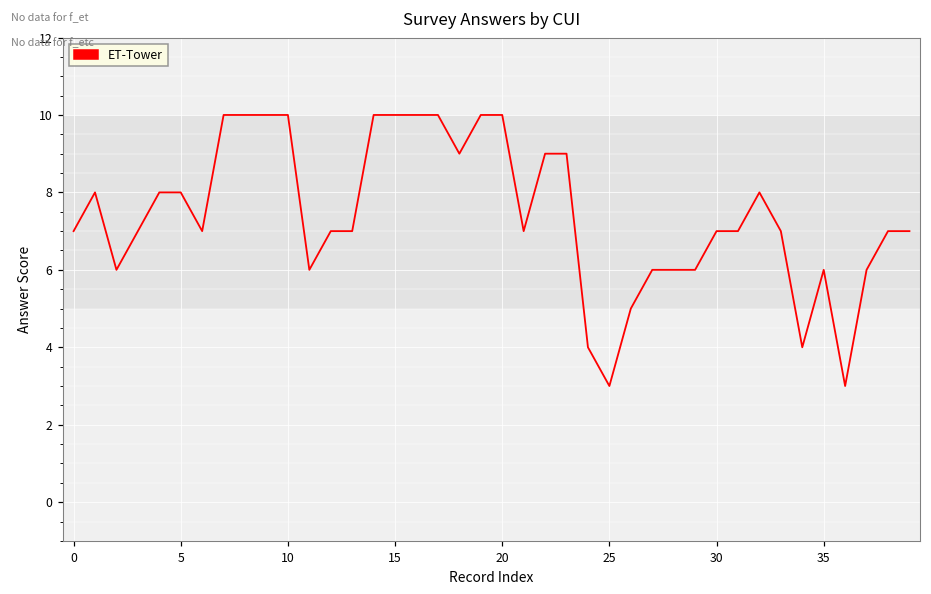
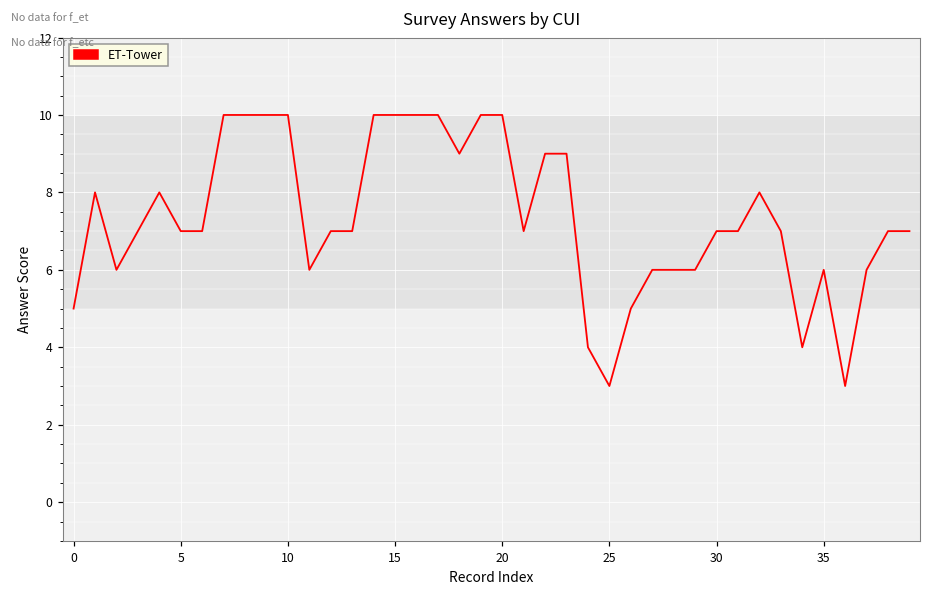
0: 7 -> 5
5: 8 -> 7
